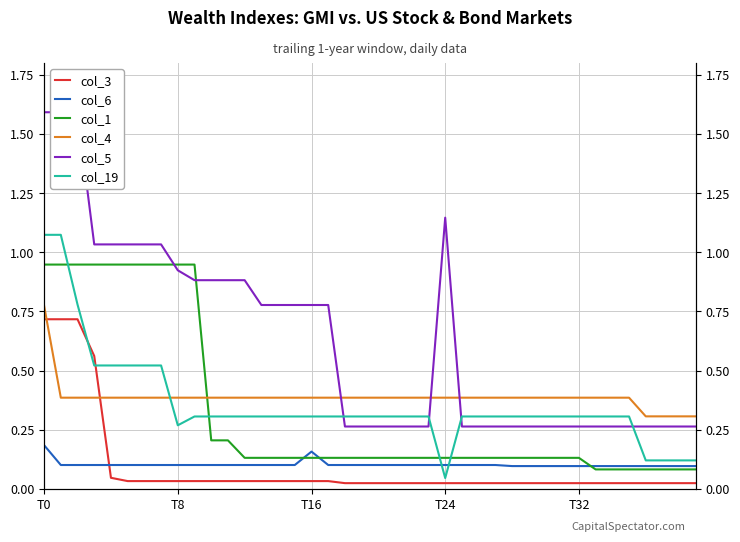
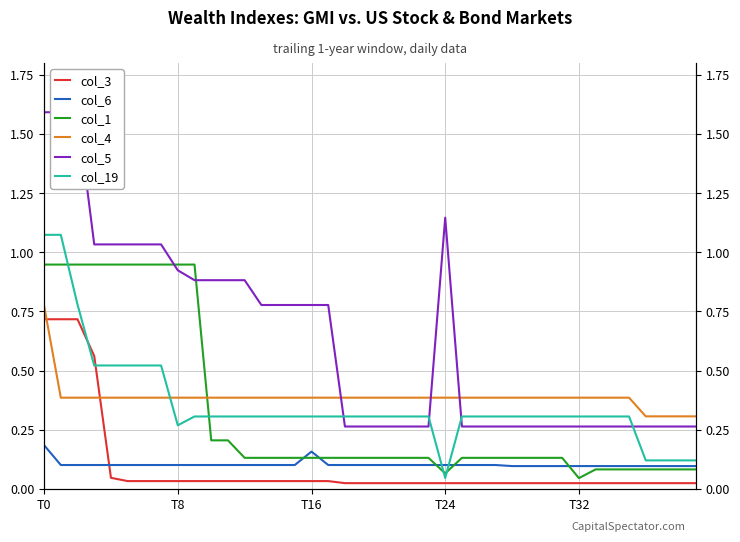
col_1, T24: 0.13 -> 0.07
col_1, T32: 0.13 -> 0.05
